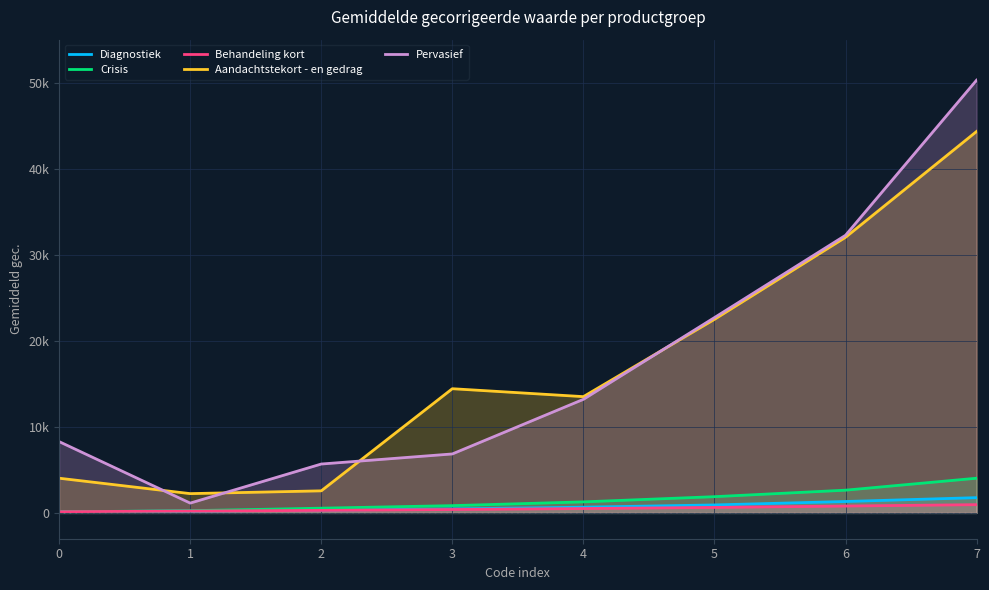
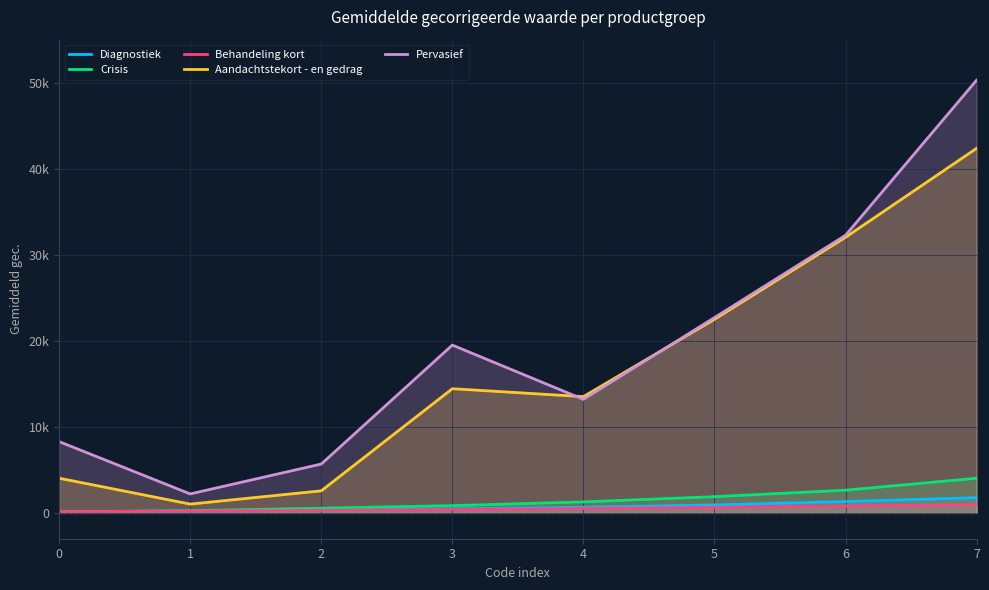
Aandachtstekort - en gedrag, 1: 2000 -> 1000
Pervasief, 1: 1000 -> 2000
Pervasief, 3: 7000 -> 20000
Aandachtstekort - en gedrag, 7: 44000 -> 42000
